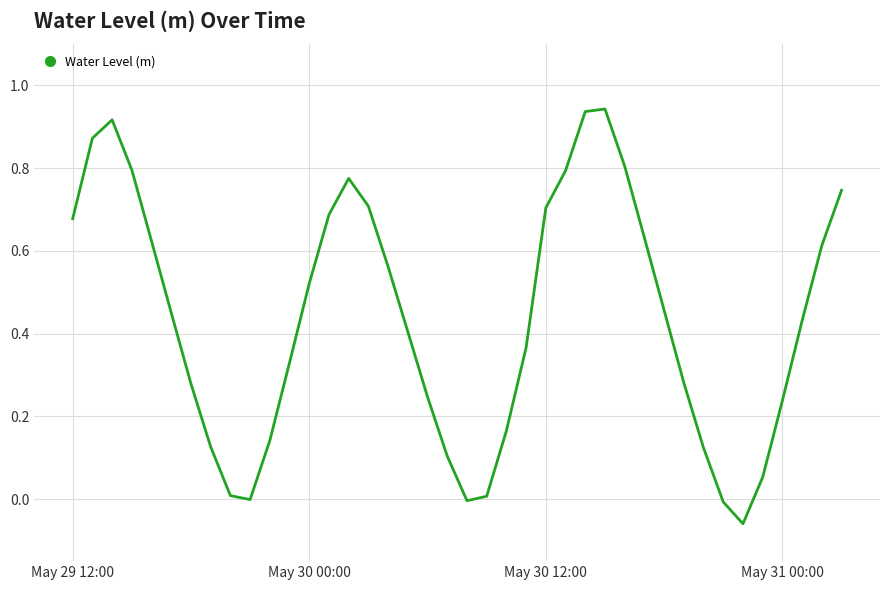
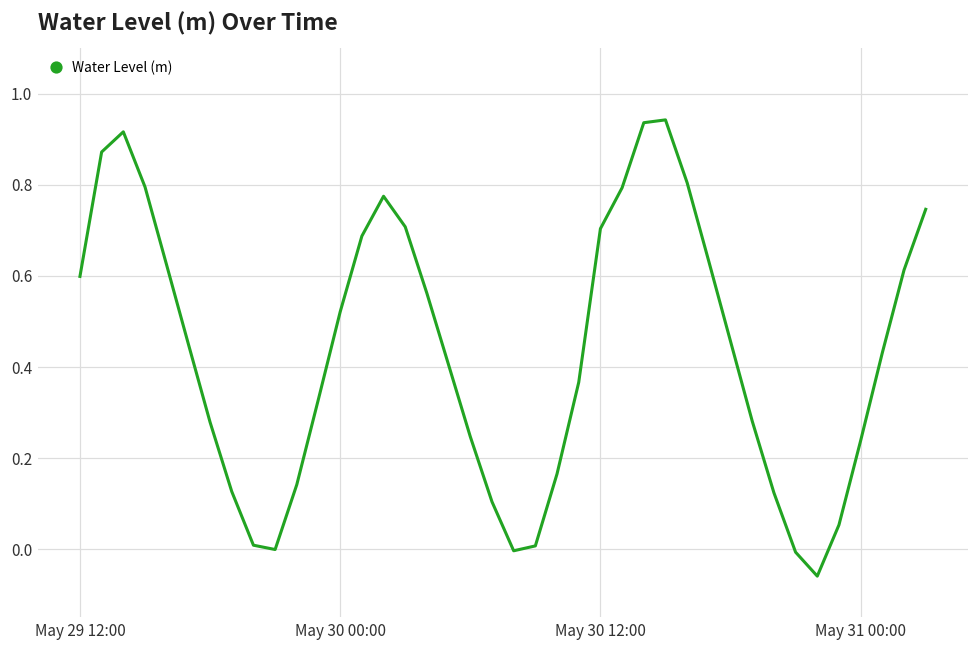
May 29 12:00: 0.68 -> 0.60
